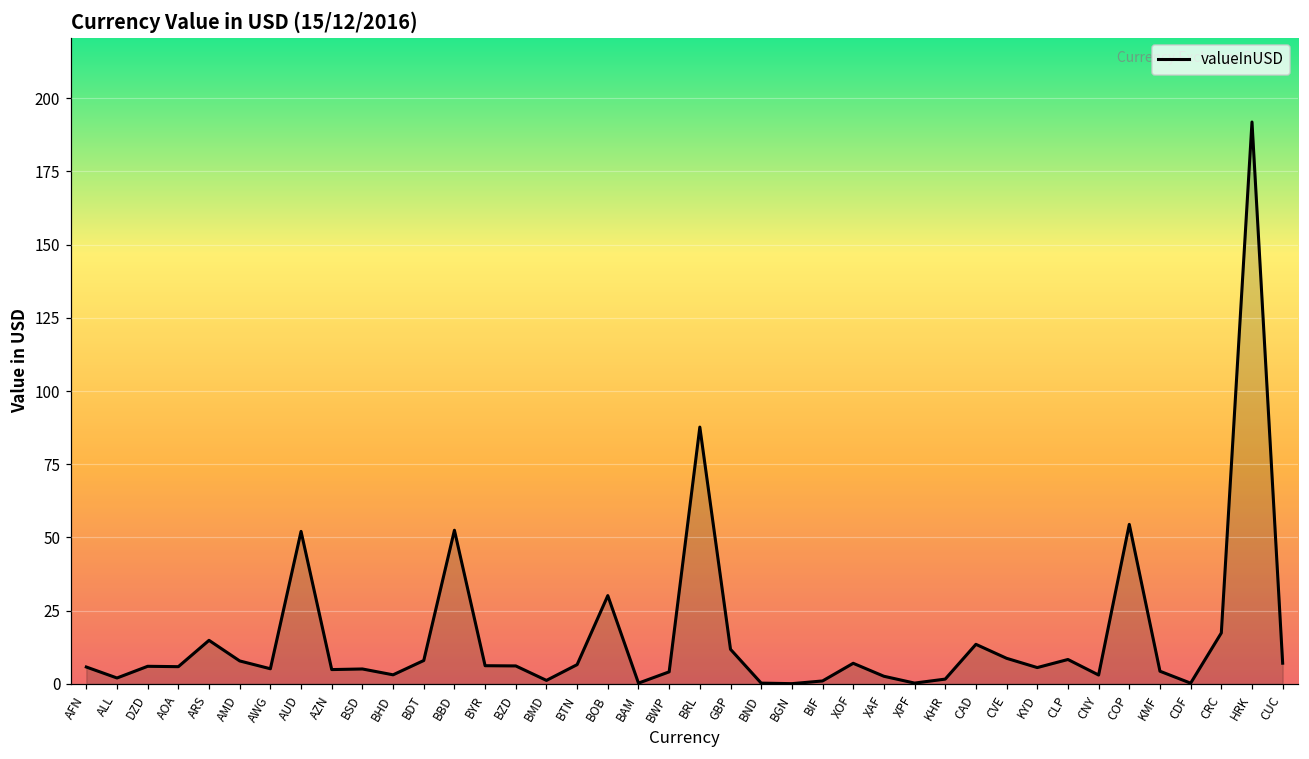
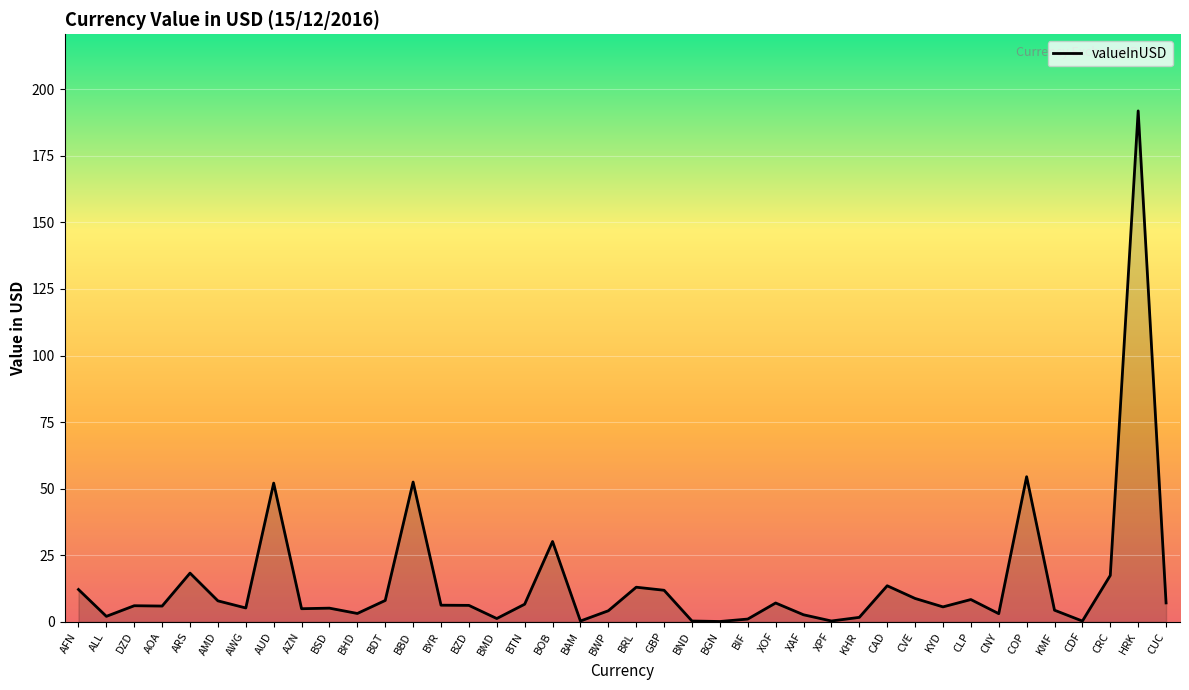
AFN: 6 -> 12
ARS: 15 -> 18
BRL: 88 -> 13
